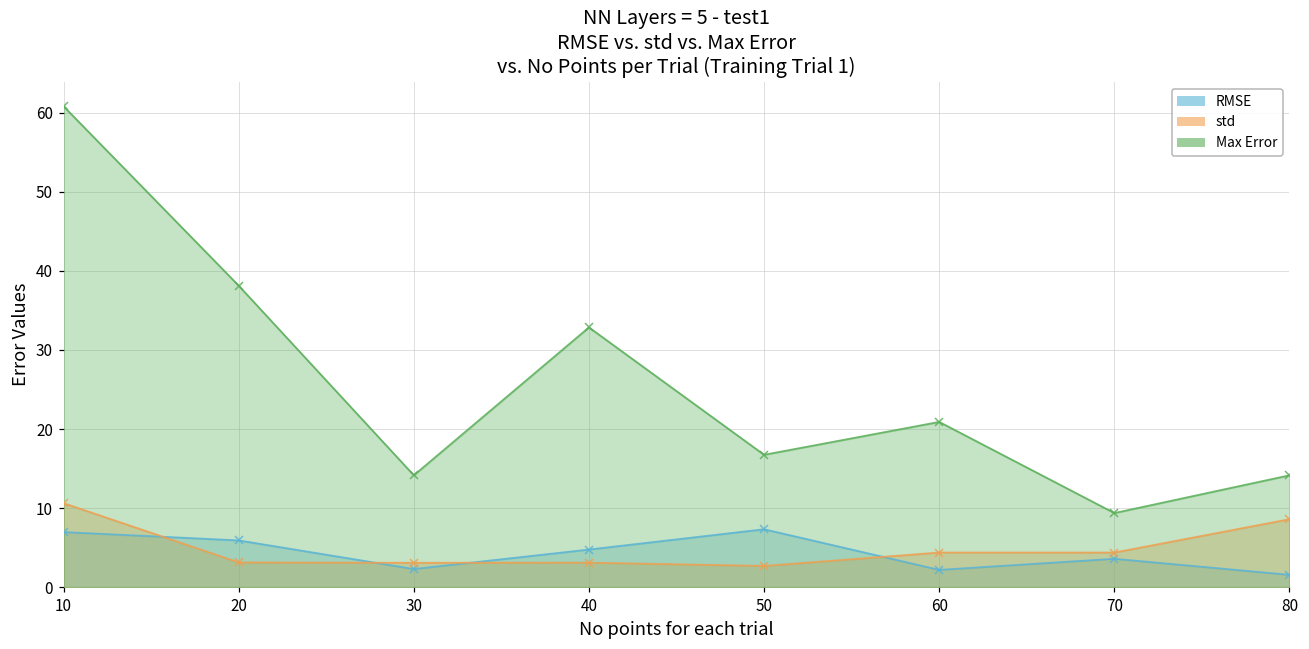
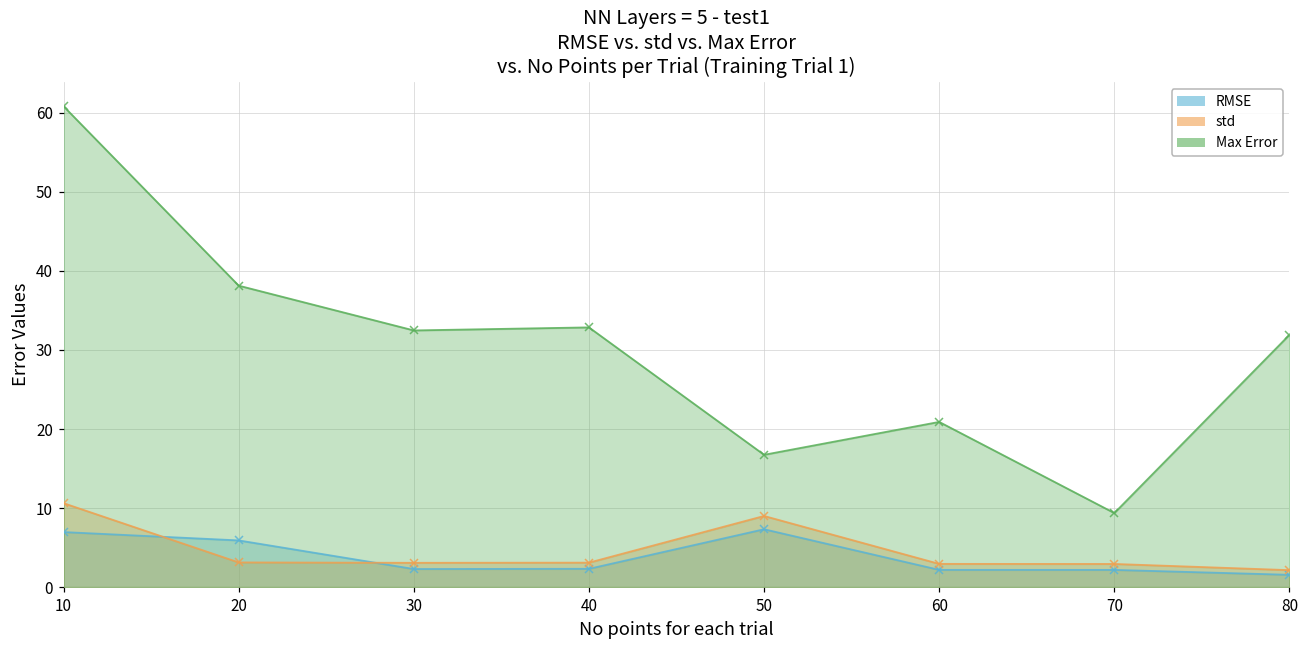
Max Error, 30: 14 -> 32
RMSE, 40: 5 -> 2
std, 50: 3 -> 9
std, 60: 4 -> 3
RMSE, 70: 4 -> 2
std, 70: 4 -> 3
std, 80: 9 -> 2
Max Error, 80: 14 -> 32
